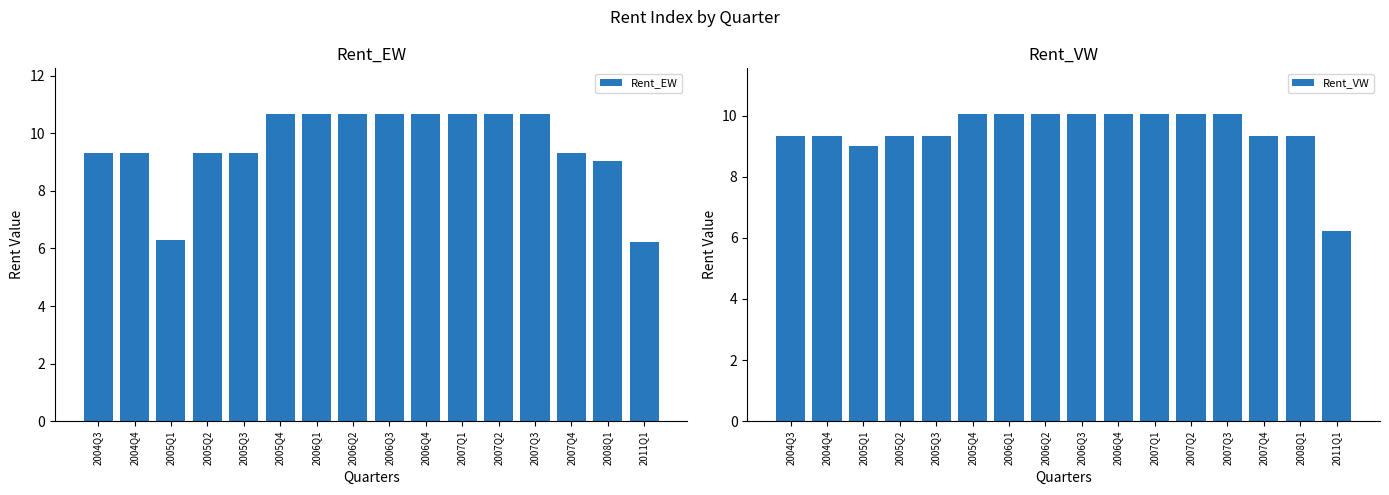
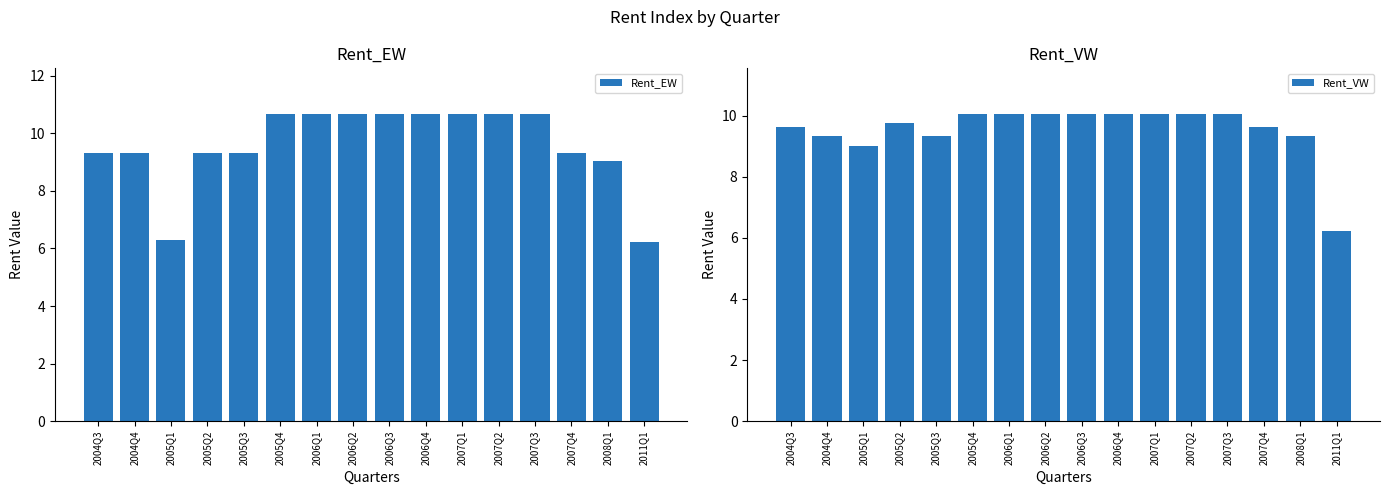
Rent_VW, 2004Q3: 9.3 -> 9.6
Rent_VW, 2005Q2: 9.3 -> 9.8
Rent_VW, 2007Q4: 9.3 -> 9.6
